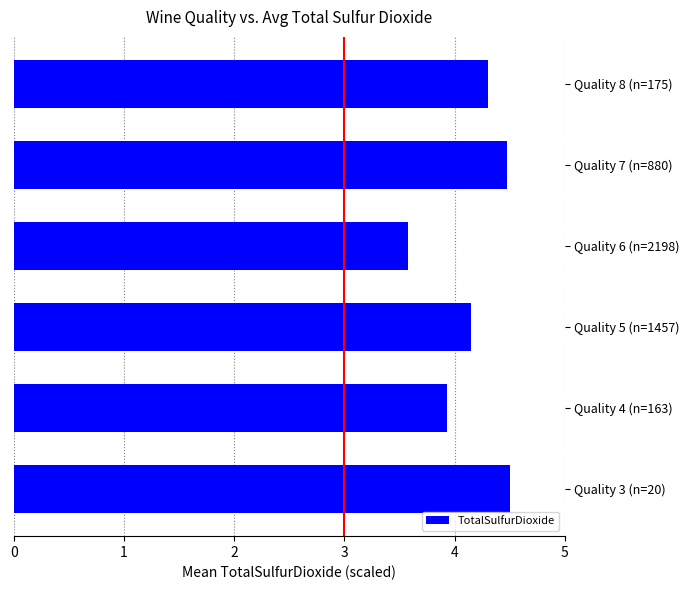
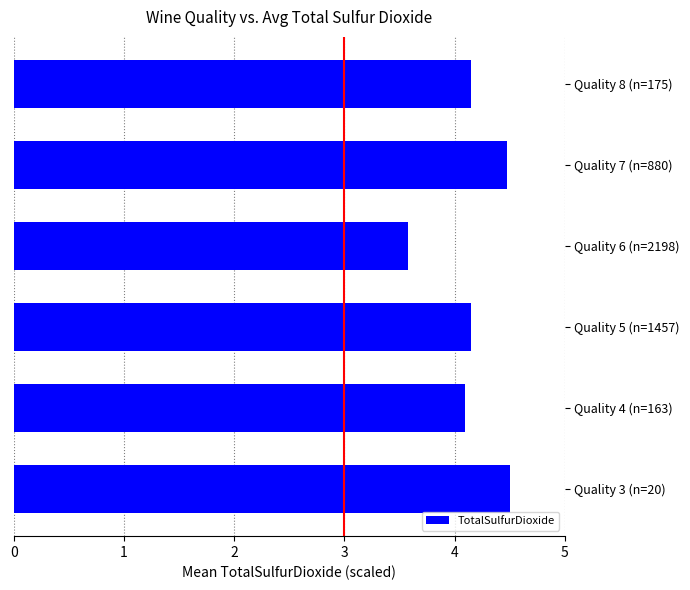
Quality 8 (n=175): 4.30 -> 4.14
Quality 4 (n=163): 3.93 -> 4.10
